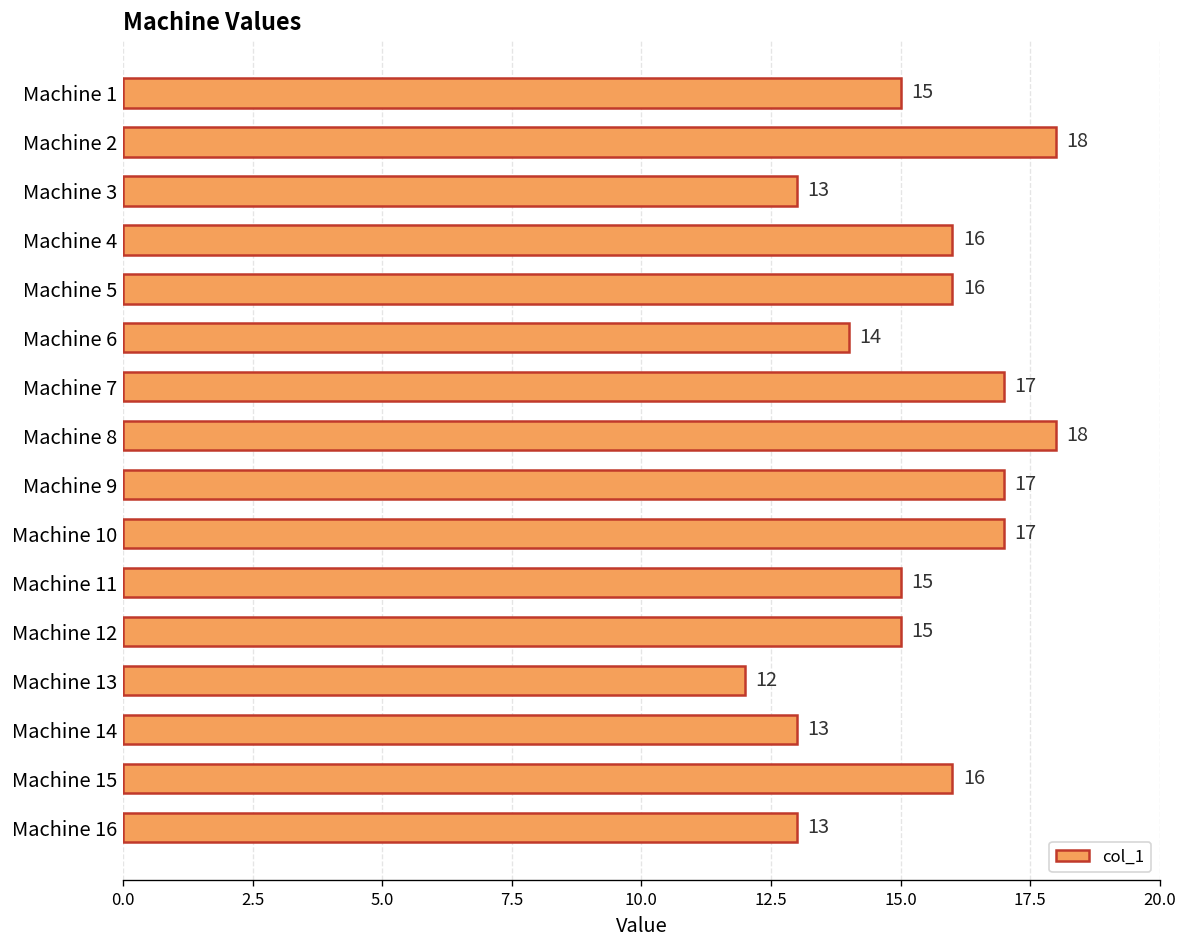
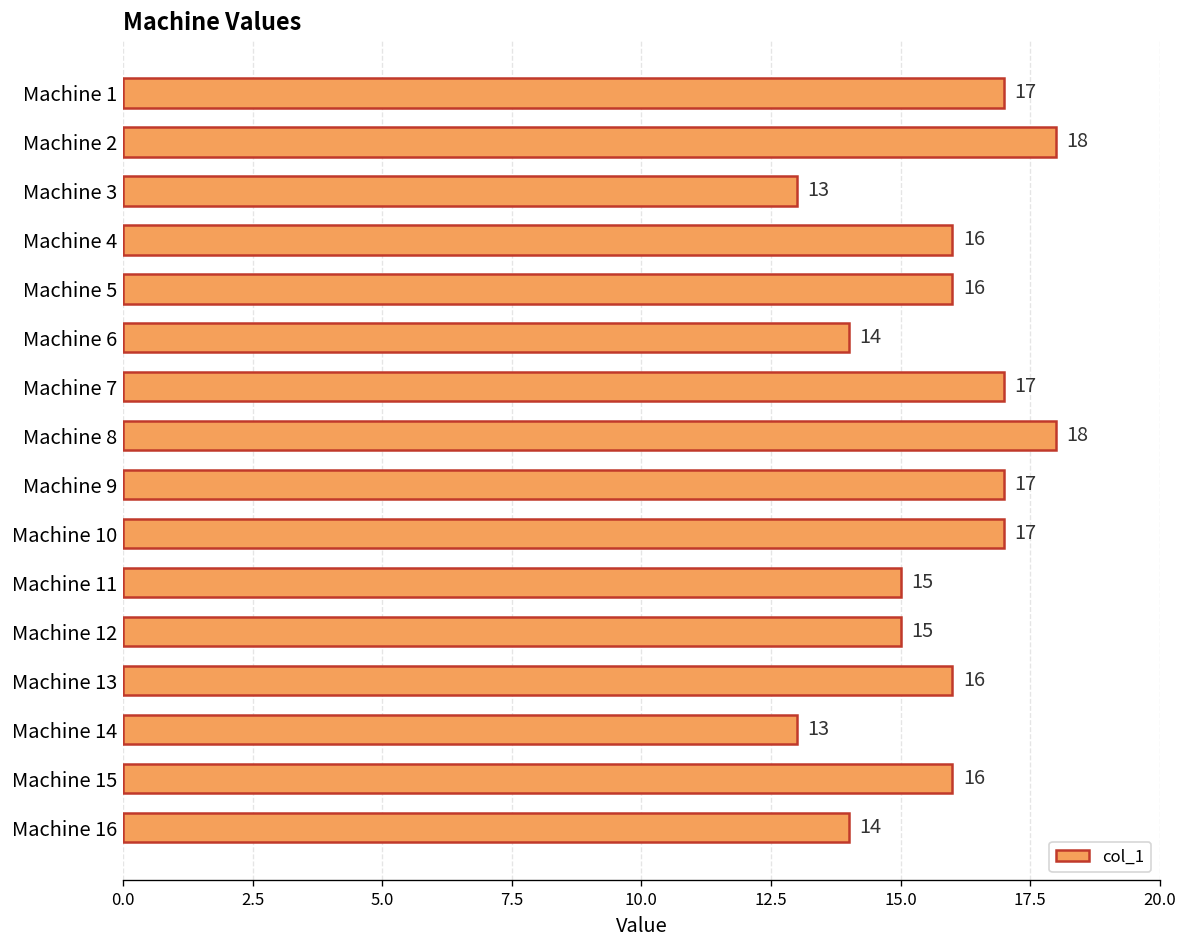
Machine 1: 15 -> 17
Machine 13: 12 -> 16
Machine 16: 13 -> 14
